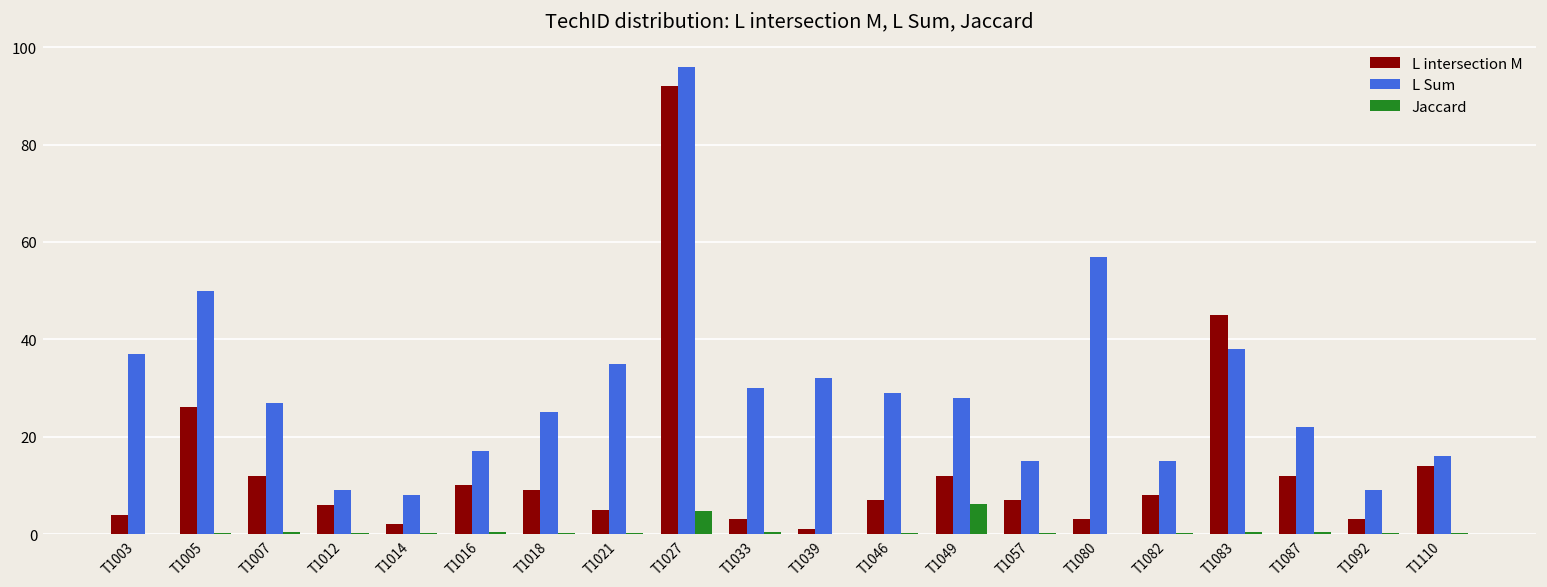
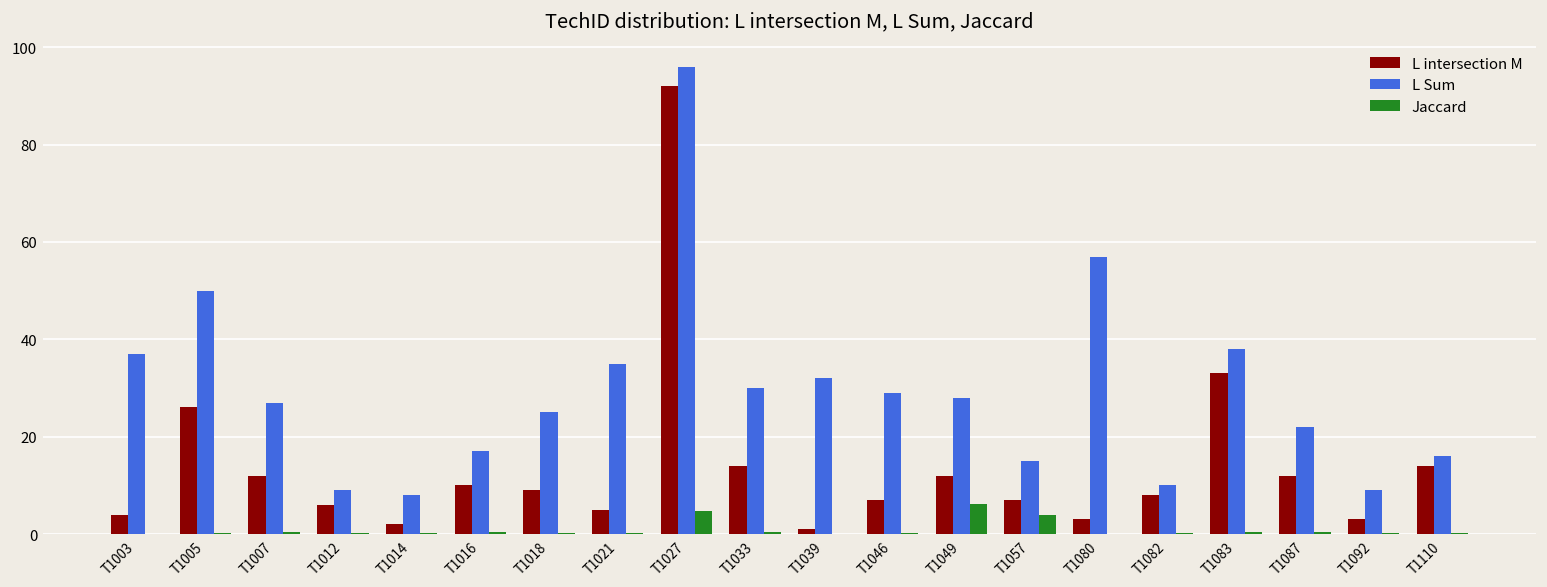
L intersection M, T1033: 3 -> 14
Jaccard, T1057: 0 -> 4
L Sum, T1082: 15 -> 10
L intersection M, T1083: 45 -> 33
